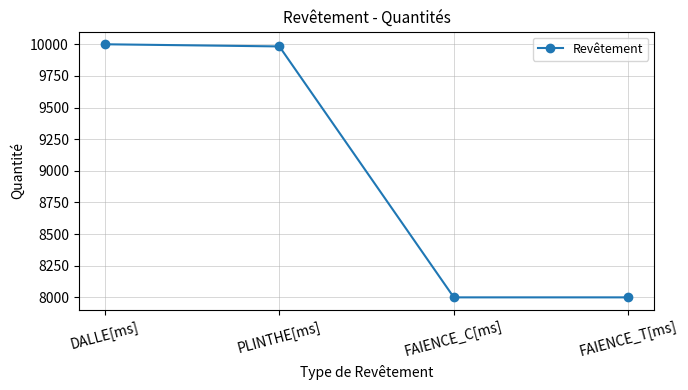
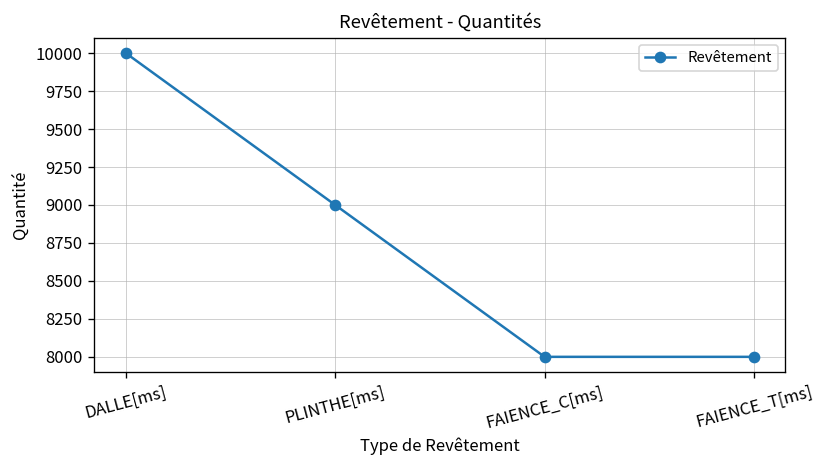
PLINTHE[ms]: 9980 -> 9000
